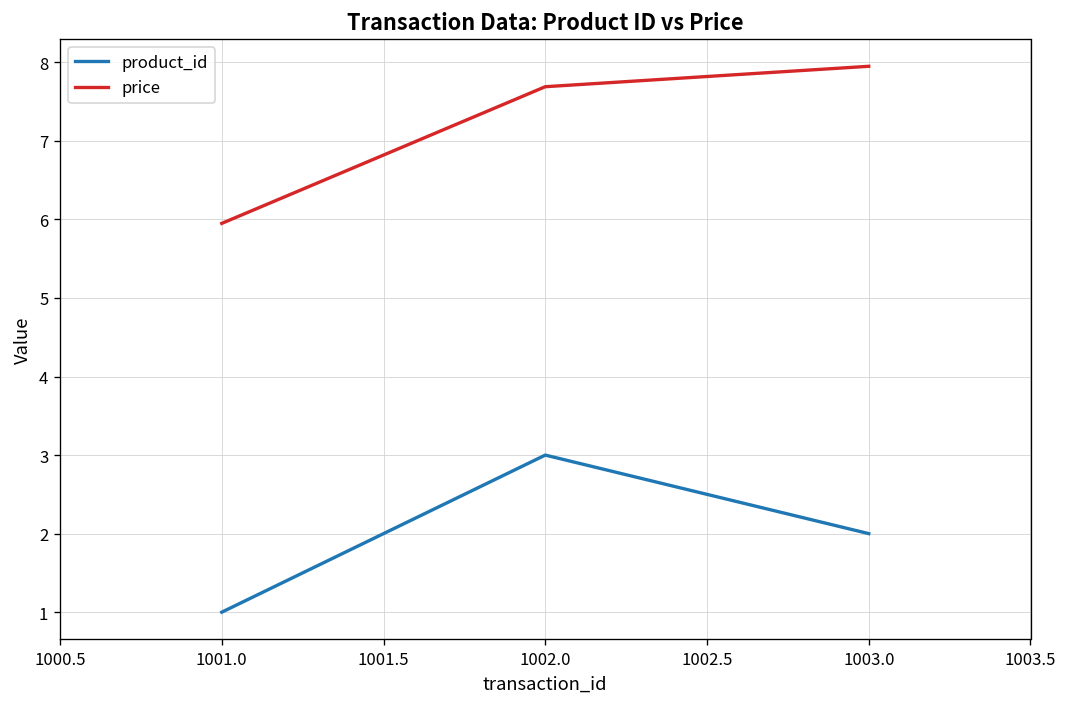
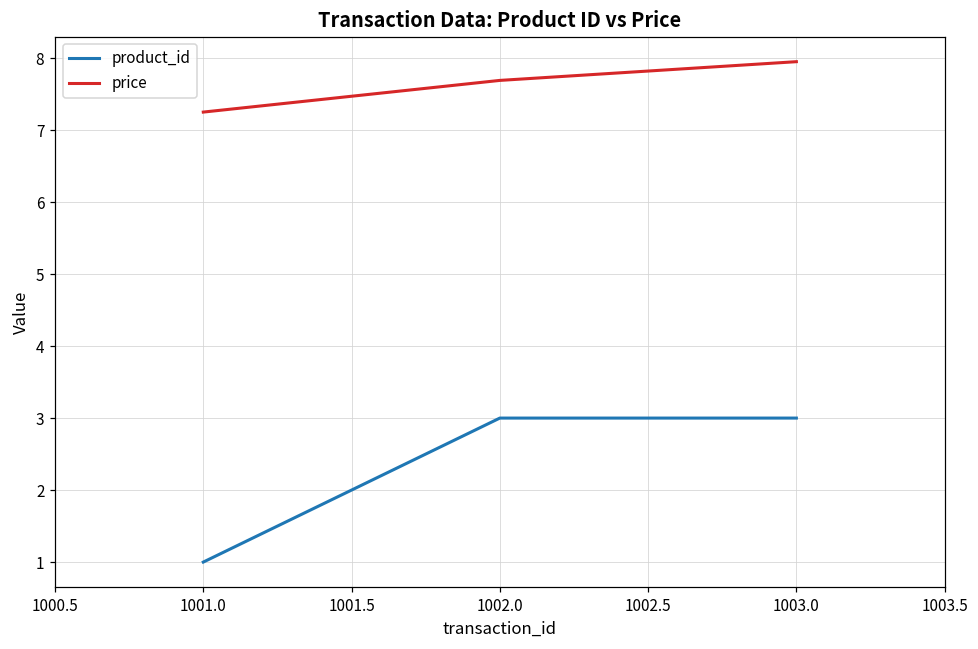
price, 1001.0: 6.0 -> 7.3
product_id, 1003.0: 2 -> 3
